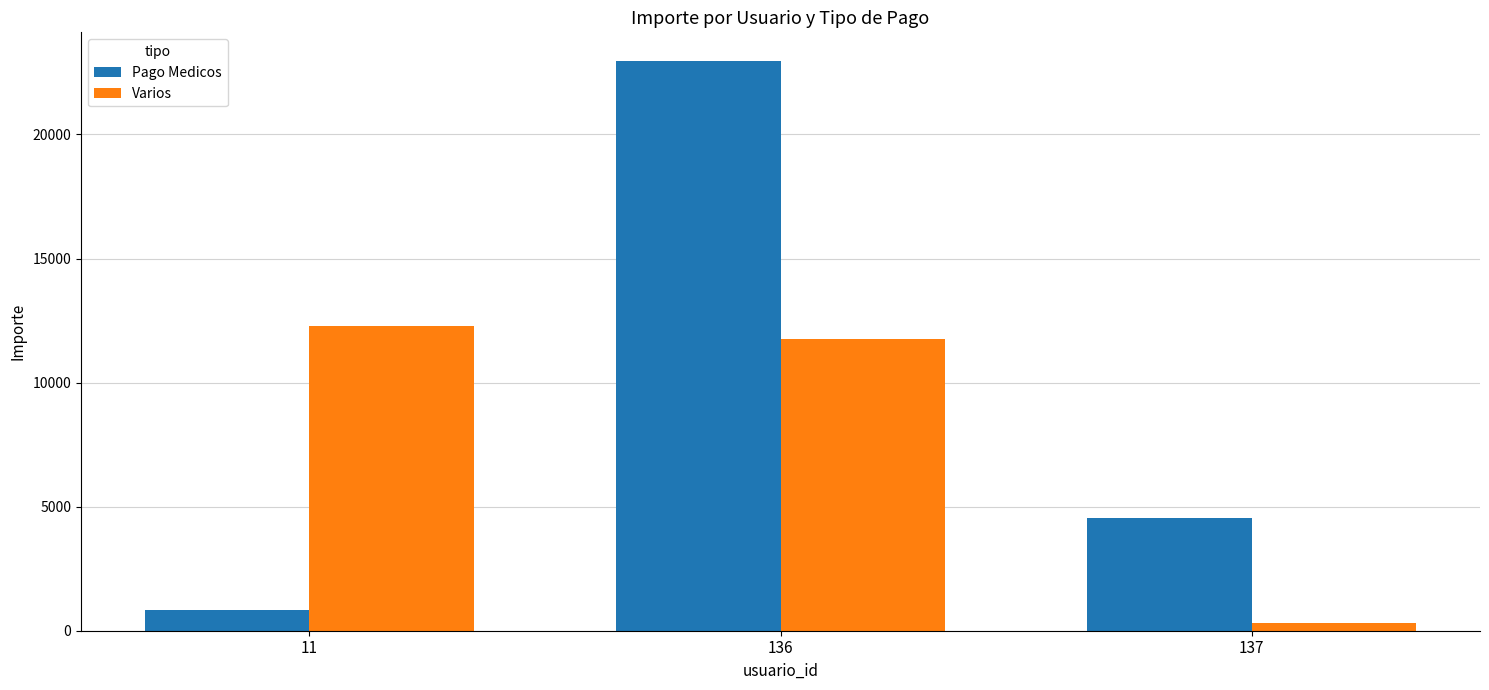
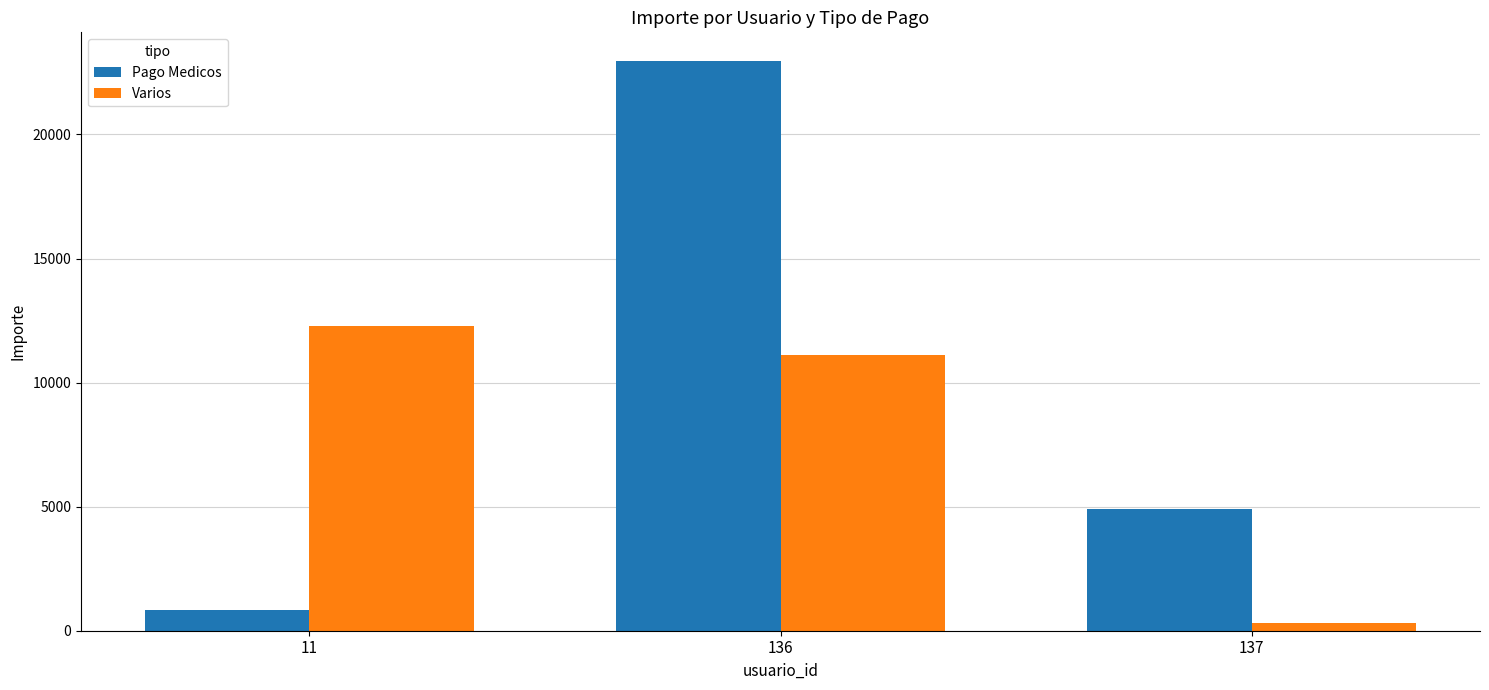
Varios, 136: 11700 -> 11100
Pago Medicos, 137: 4600 -> 4900
